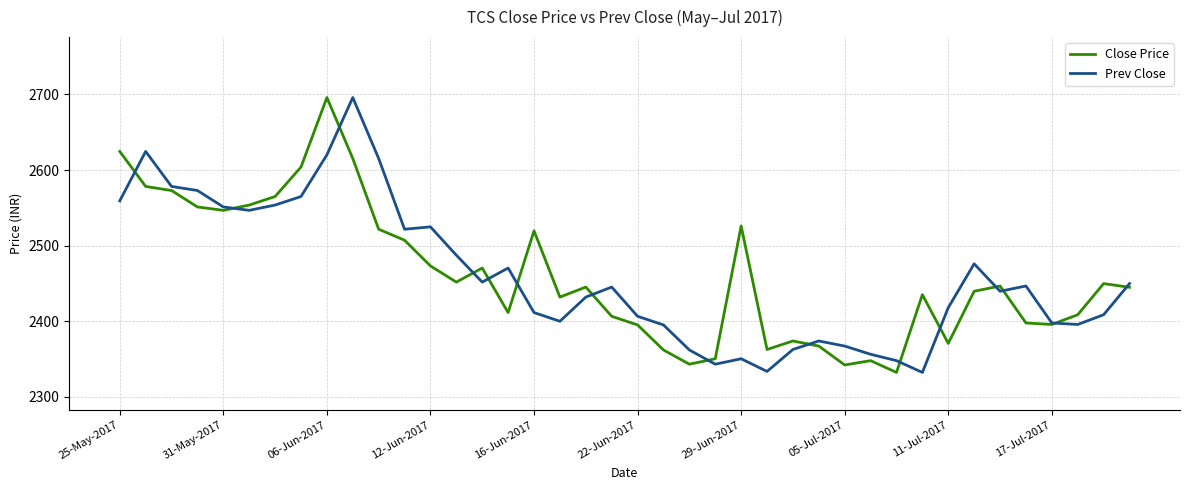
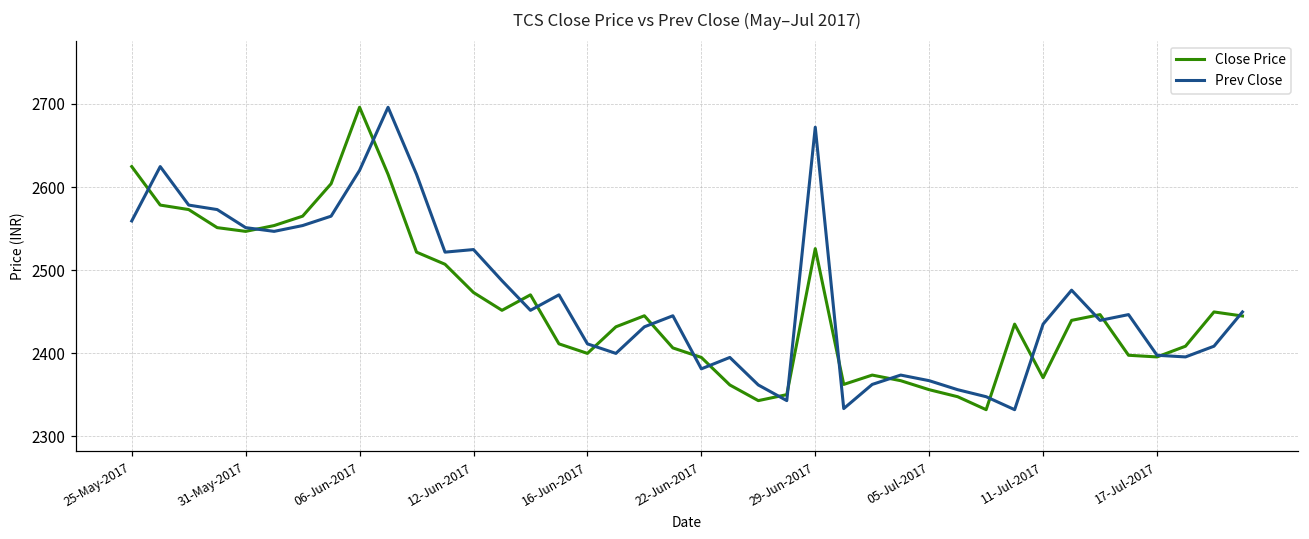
Close Price, 16-Jun-2017: 2520 -> 2400
Prev Close, 22-Jun-2017: 2410 -> 2380
Prev Close, 29-Jun-2017: 2350 -> 2670
Close Price, 05-Jul-2017: 2340 -> 2360
Prev Close, 11-Jul-2017: 2420 -> 2430
